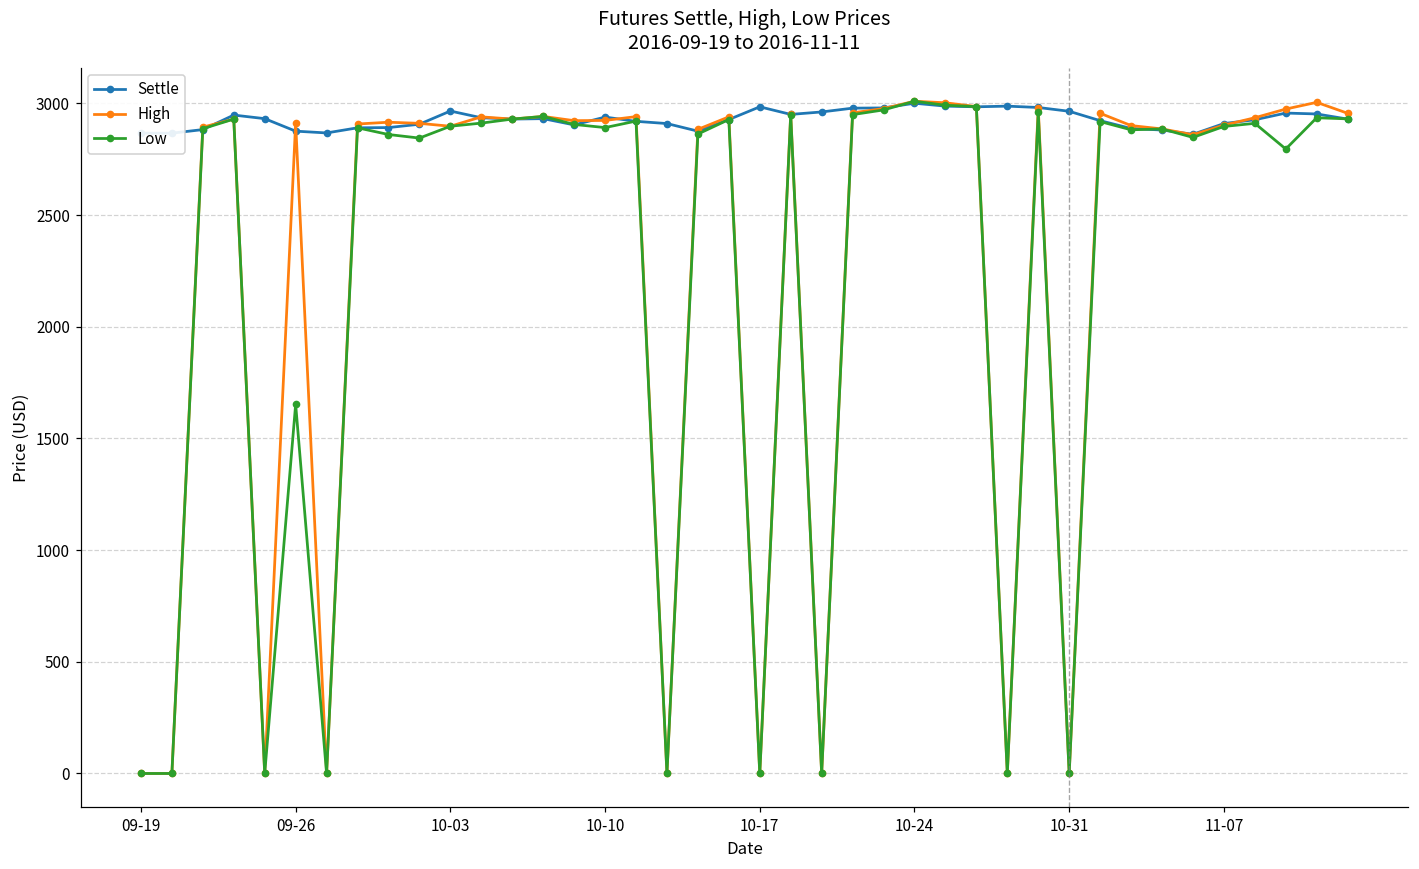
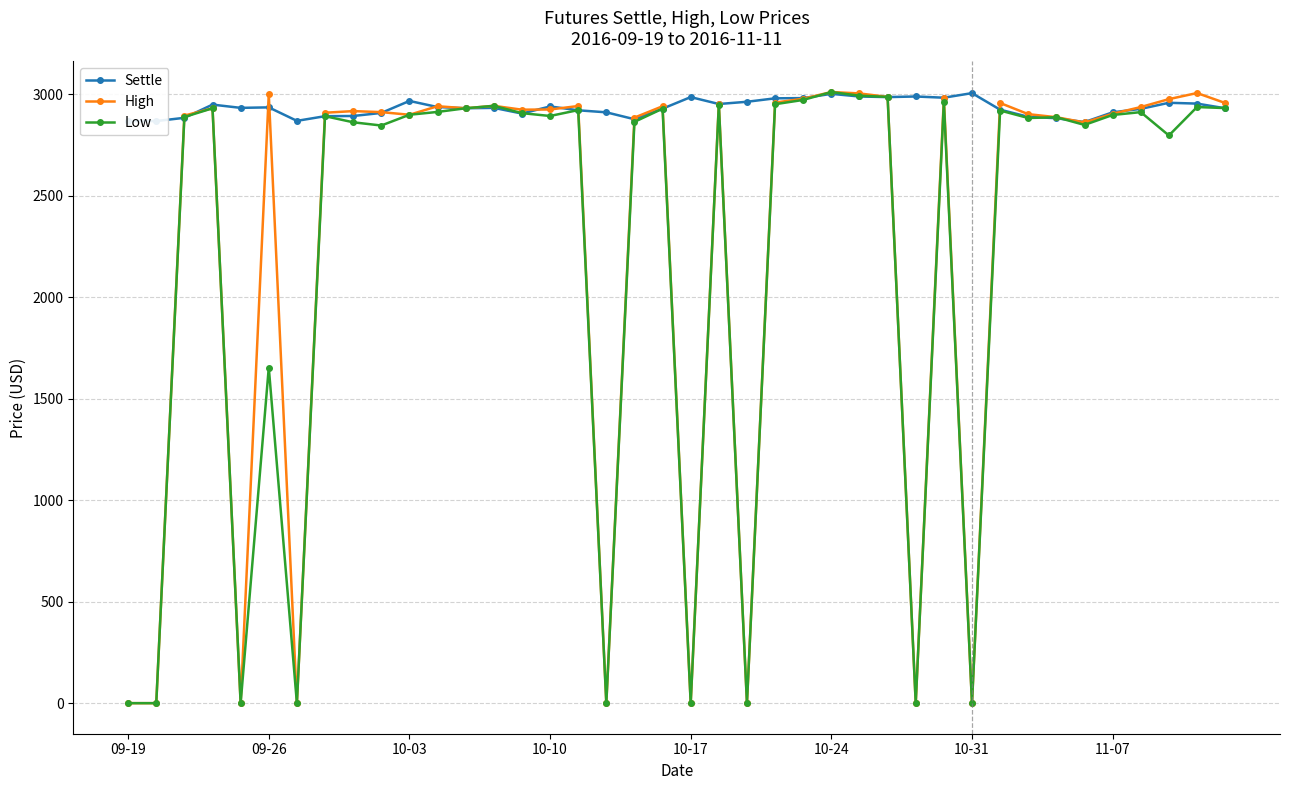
Settle, 09-26: 2880 -> 2930
High, 09-26: 2910 -> 3000
Settle, 10-31: 2970 -> 3000
